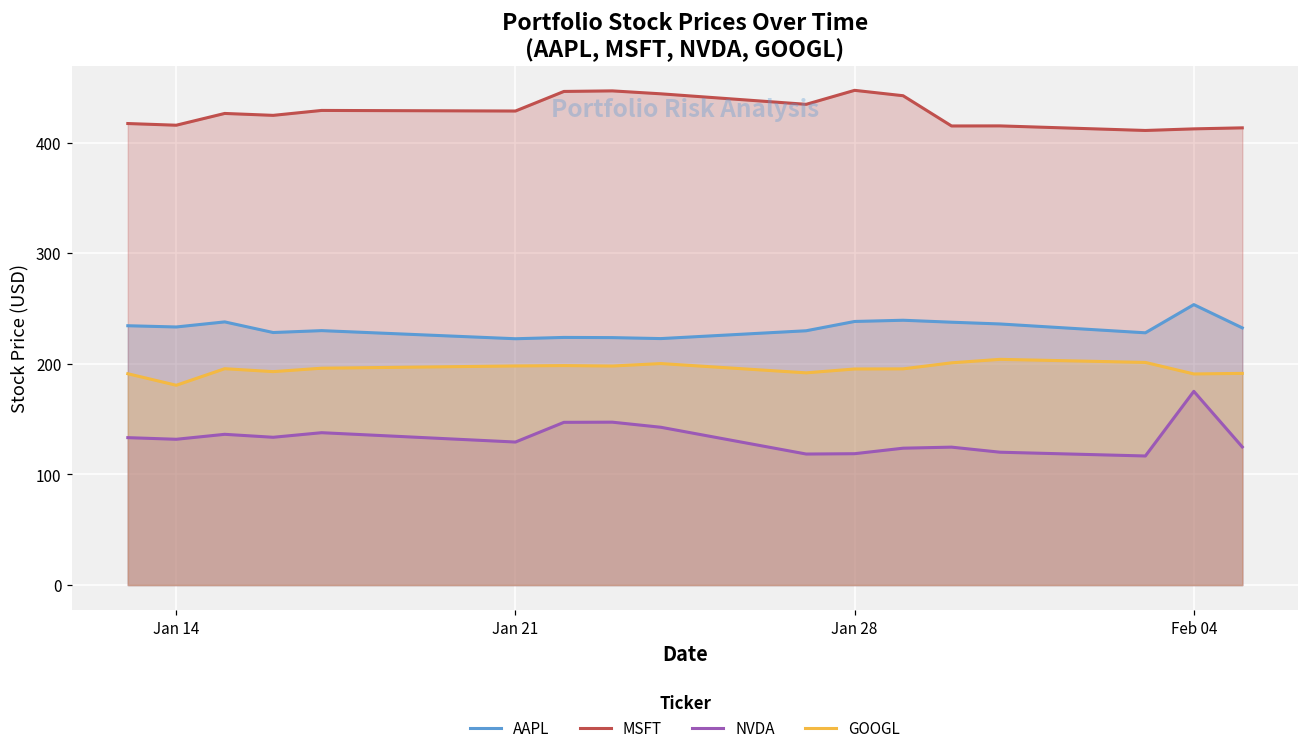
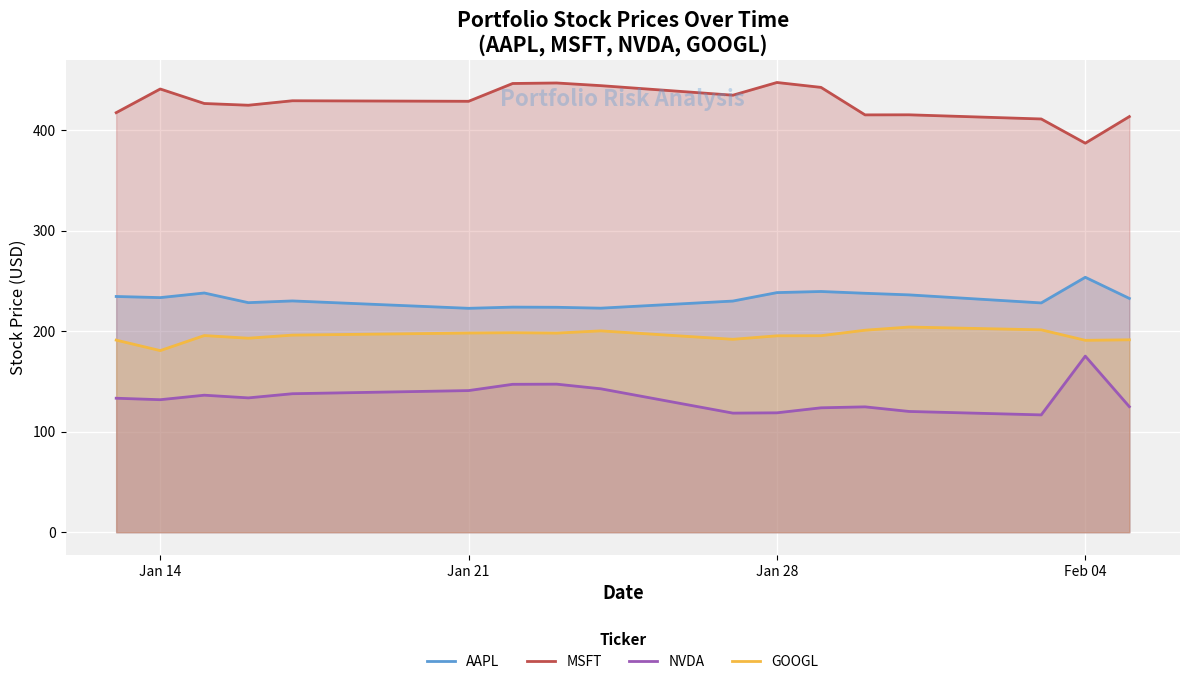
MSFT, Jan 14: 416 -> 441
NVDA, Jan 21: 129 -> 141
MSFT, Feb 04: 412 -> 387
